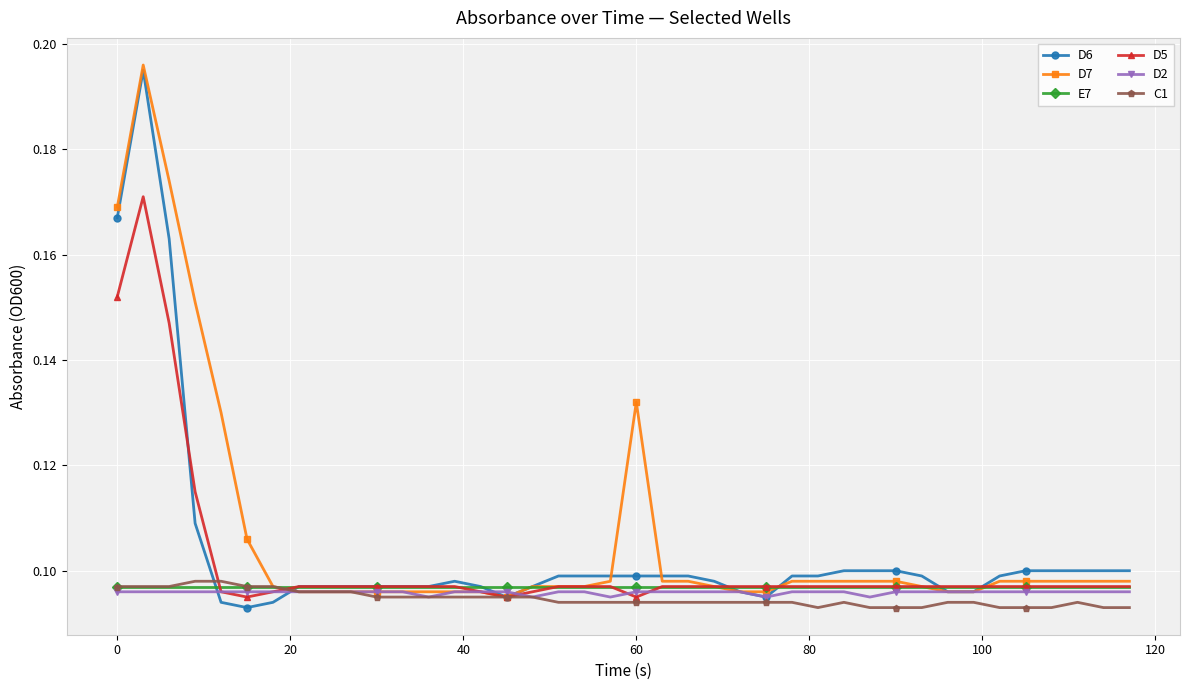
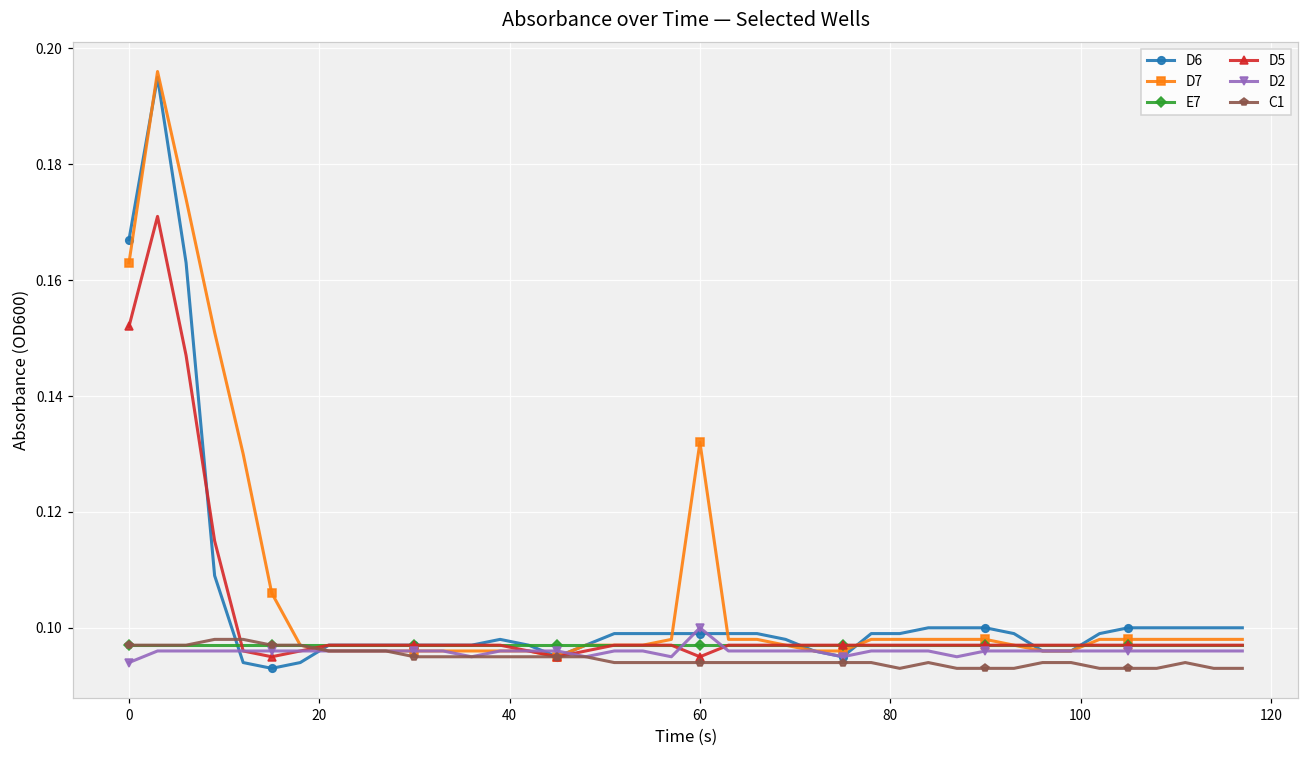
D7, 0: 0.169 -> 0.163
D2, 0: 0.096 -> 0.094
D2, 60: 0.096 -> 0.100
